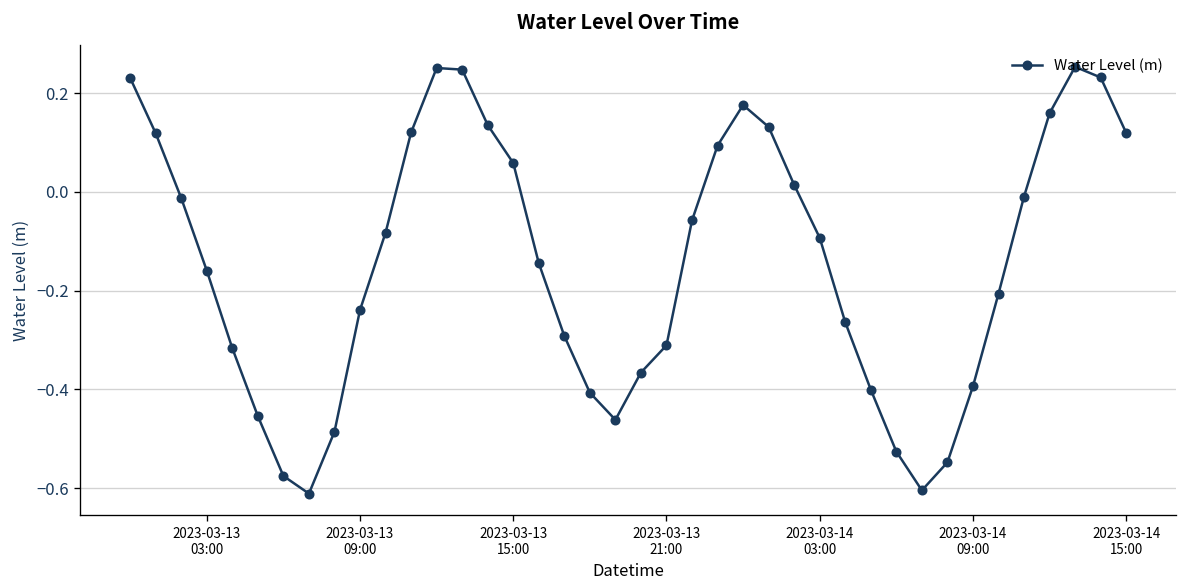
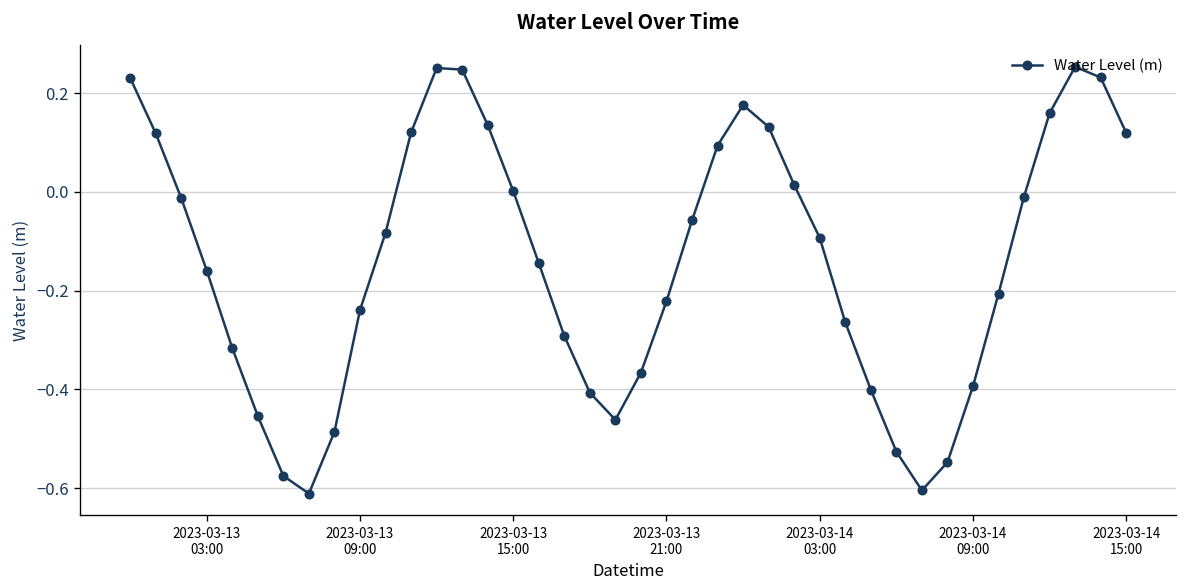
2023-03-13 15:00: 0.06 -> 0.00
2023-03-13 21:00: -0.31 -> -0.22
